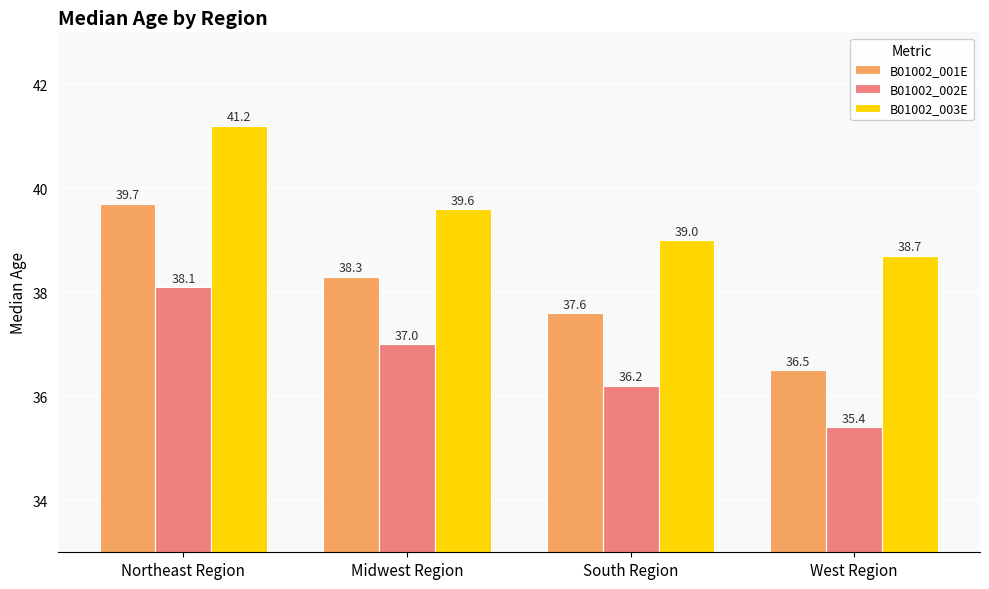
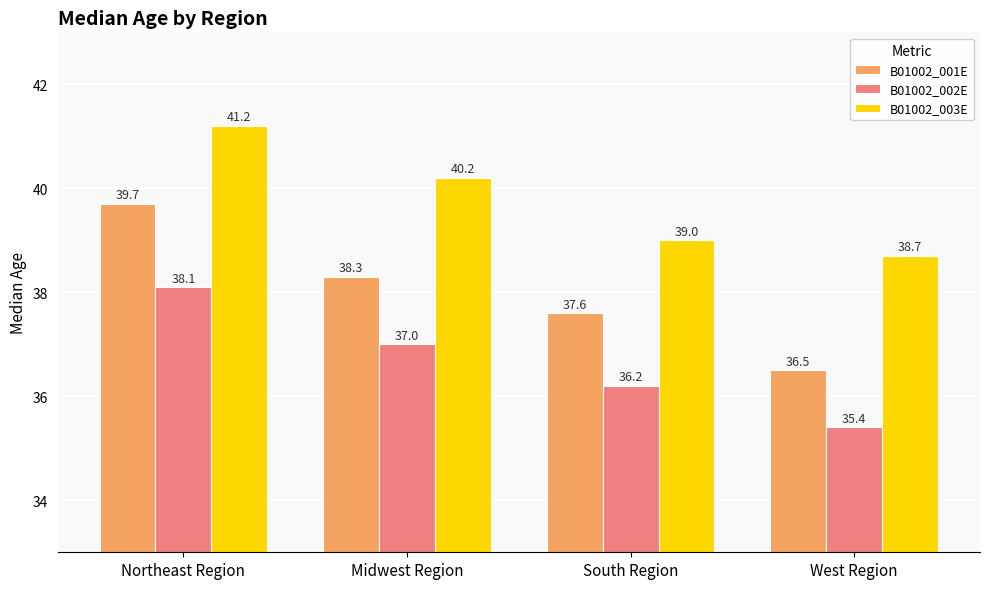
B01002_003E, Midwest Region: 39.6 -> 40.2
